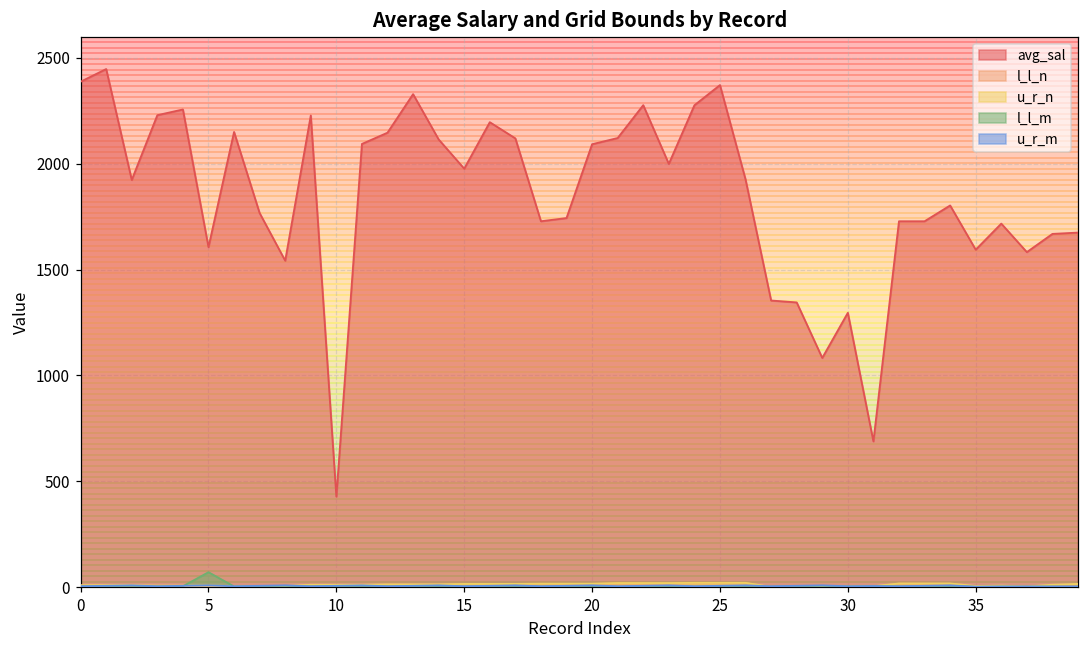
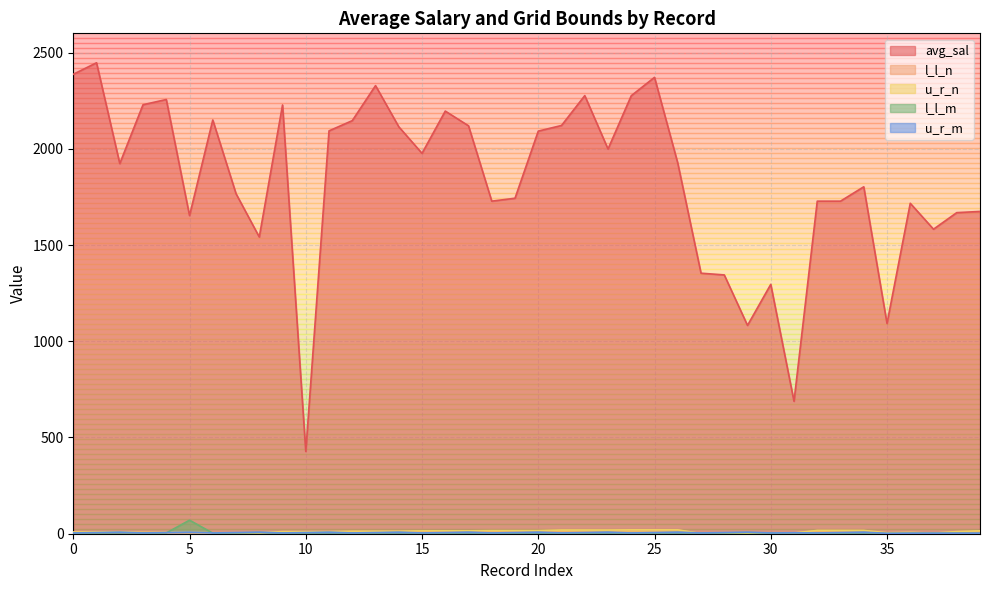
avg_sal, 5: 1610 -> 1650
avg_sal, 35: 1590 -> 1090
